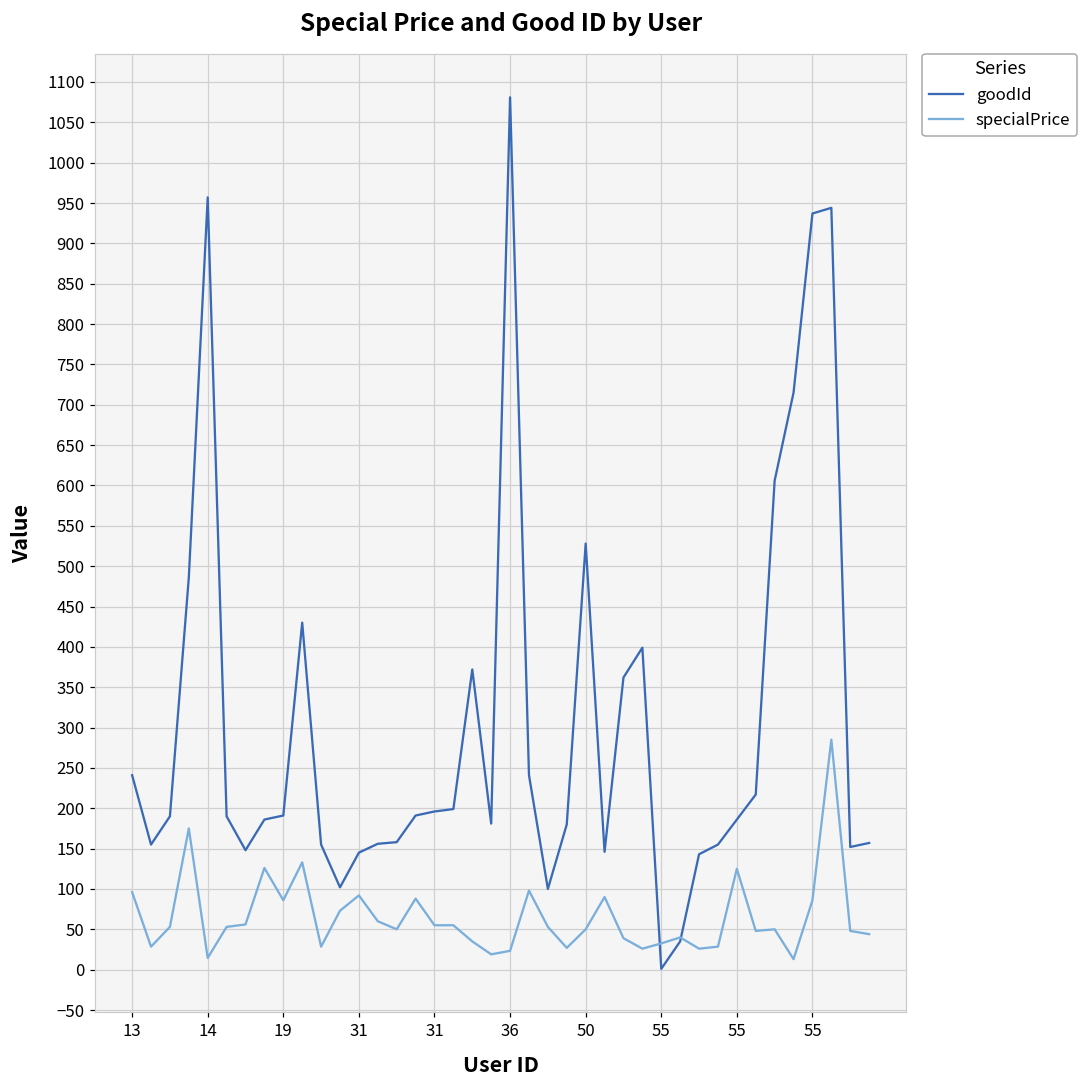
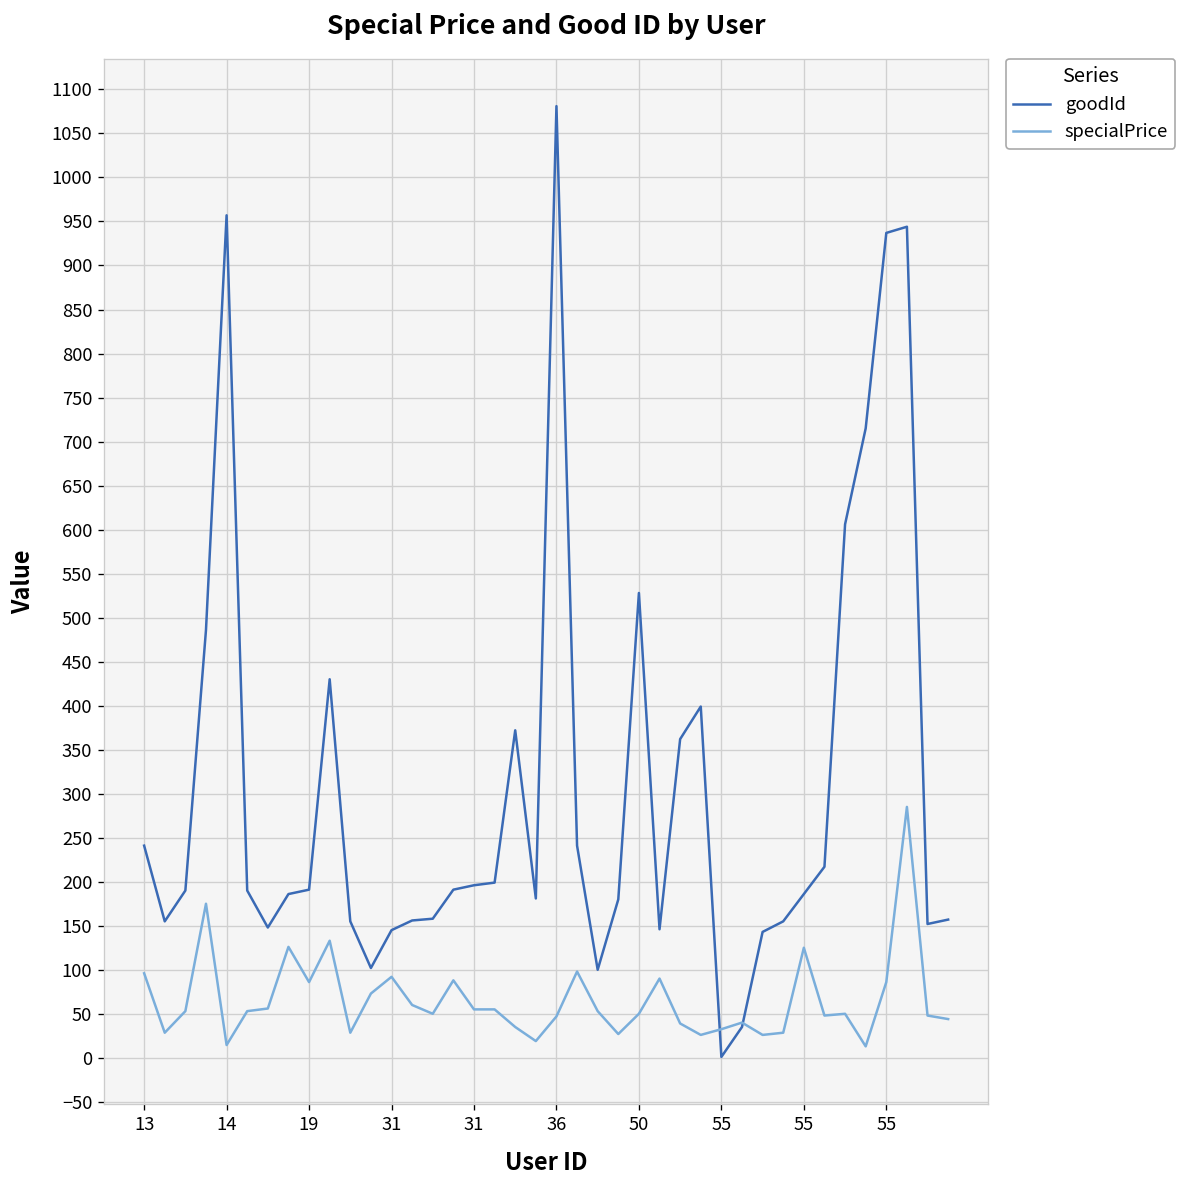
specialPrice, 36: 20 -> 50
